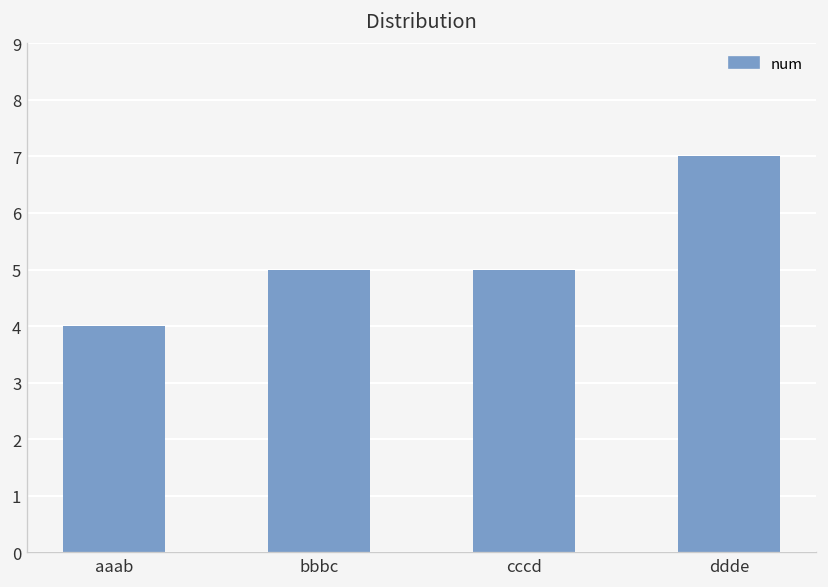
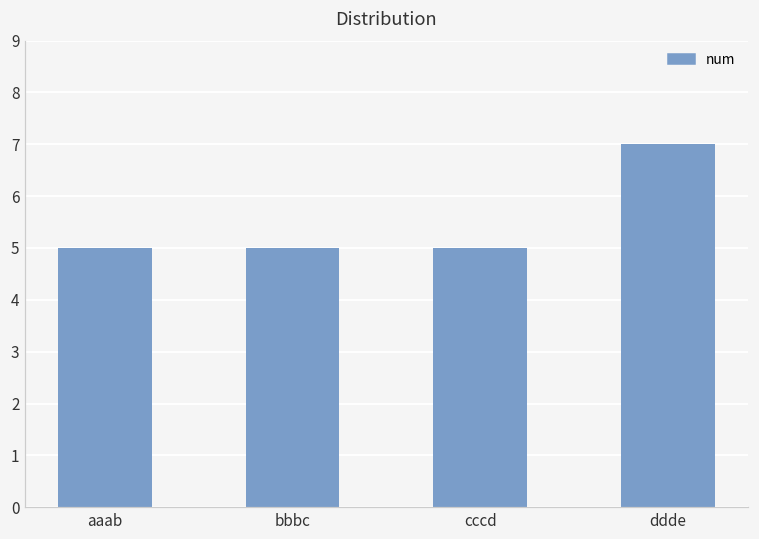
aaab: 4 -> 5
